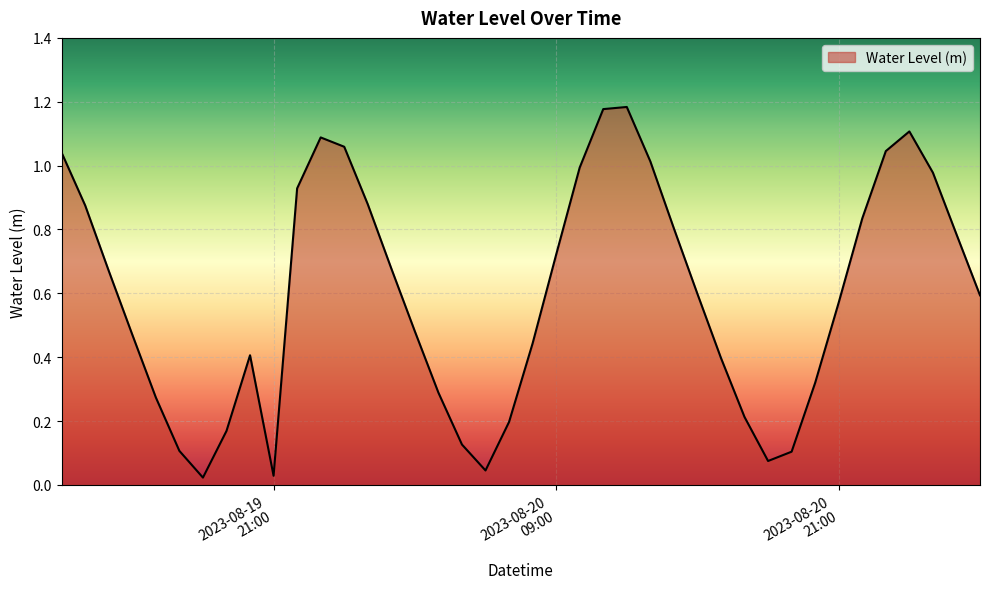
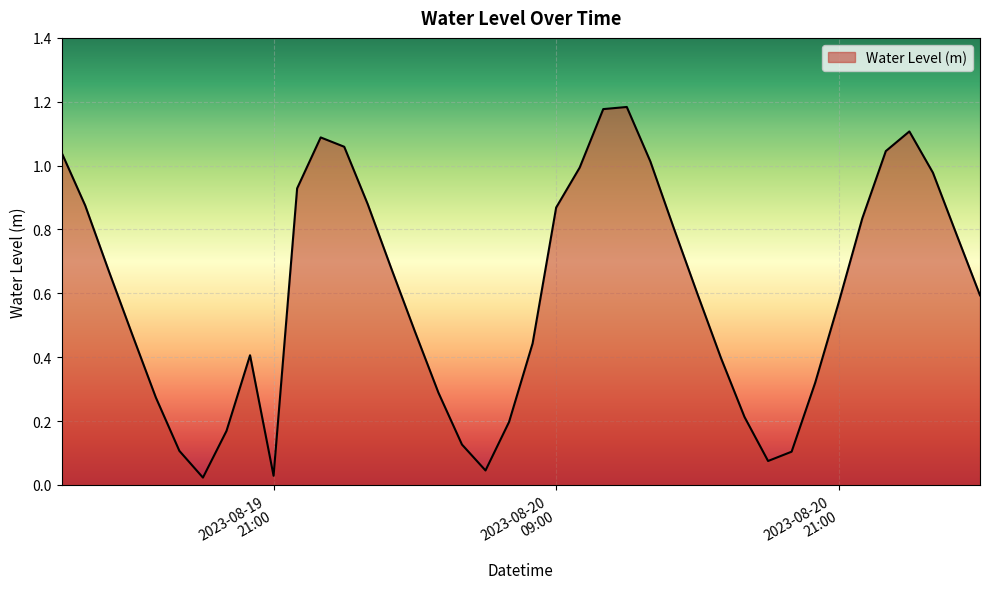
2023-08-20 09:00: 0.72 -> 0.87
